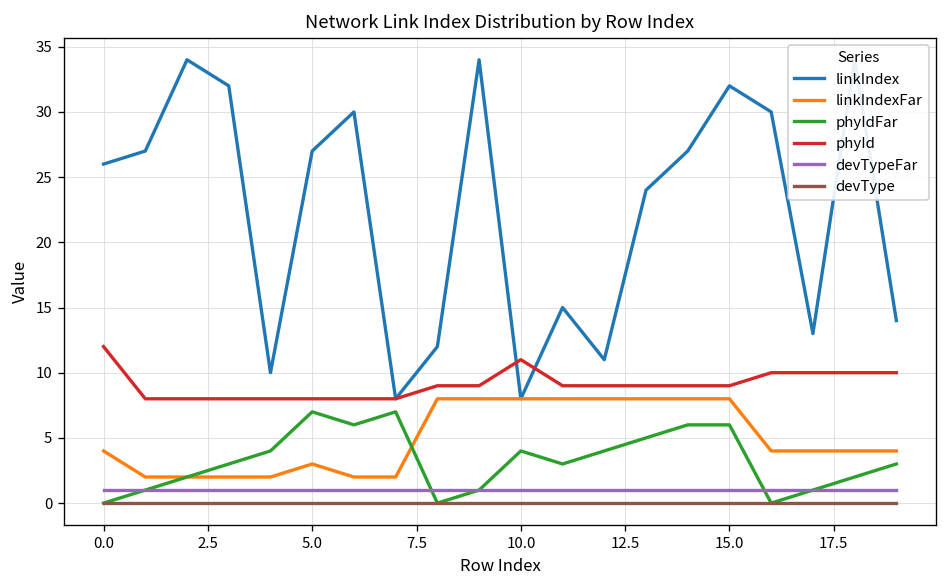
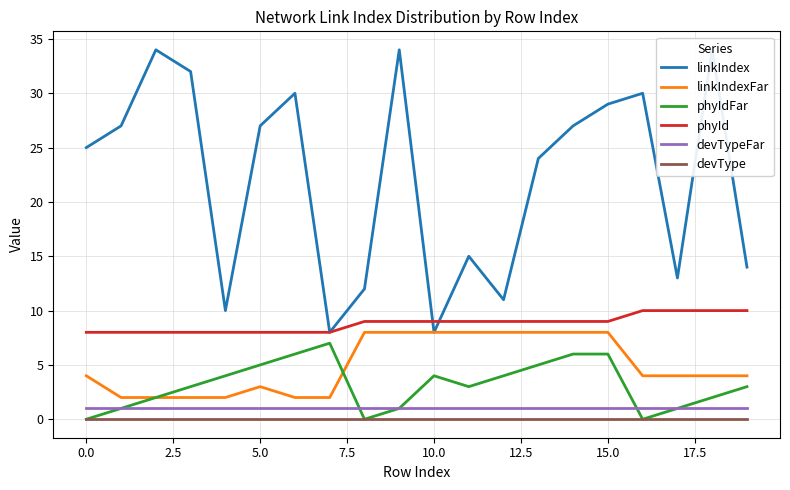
linkIndex, 0.0: 26 -> 25
phyId, 0.0: 12 -> 8
phyIdFar, 5.0: 7 -> 5
phyId, 10.0: 11 -> 9
linkIndex, 15.0: 32 -> 29
